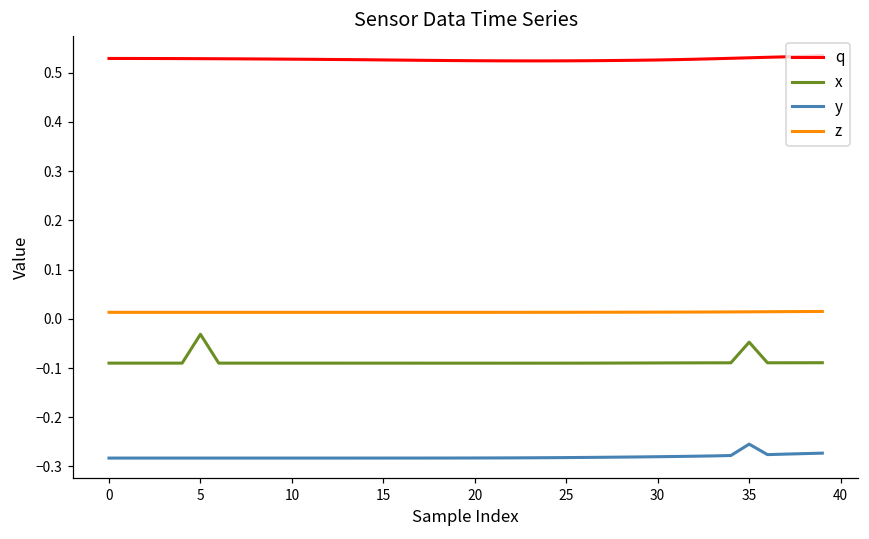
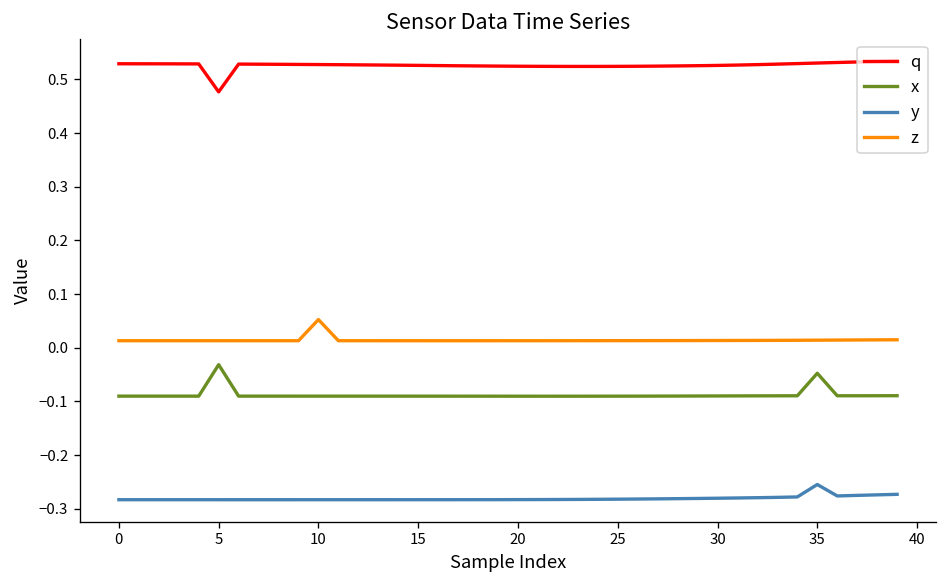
q, 5: 0.53 -> 0.48
z, 10: 0.01 -> 0.05
